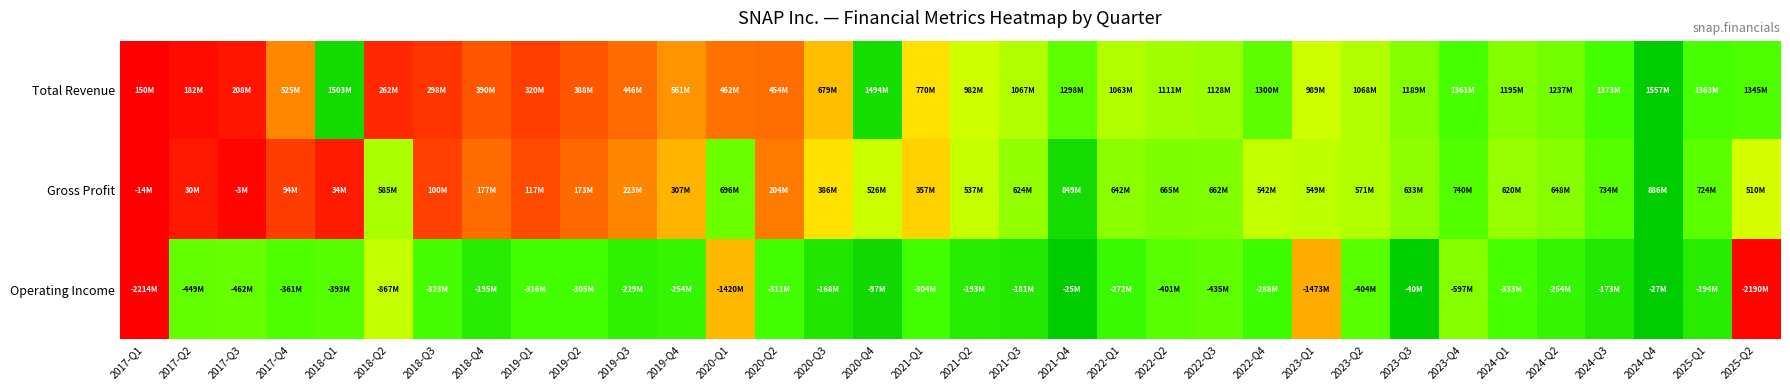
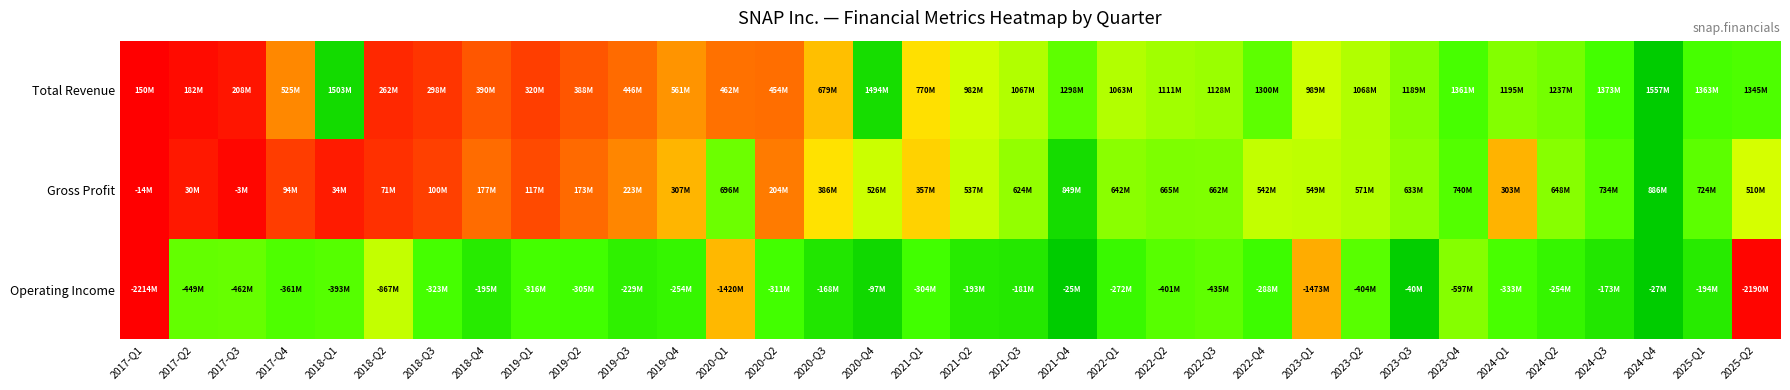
Gross Profit, 2018-Q2: 585M -> 71M
Gross Profit, 2024-Q1: 620M -> 303M
